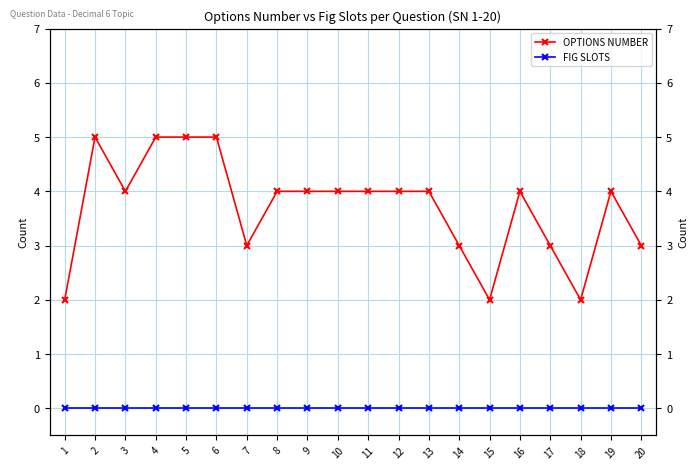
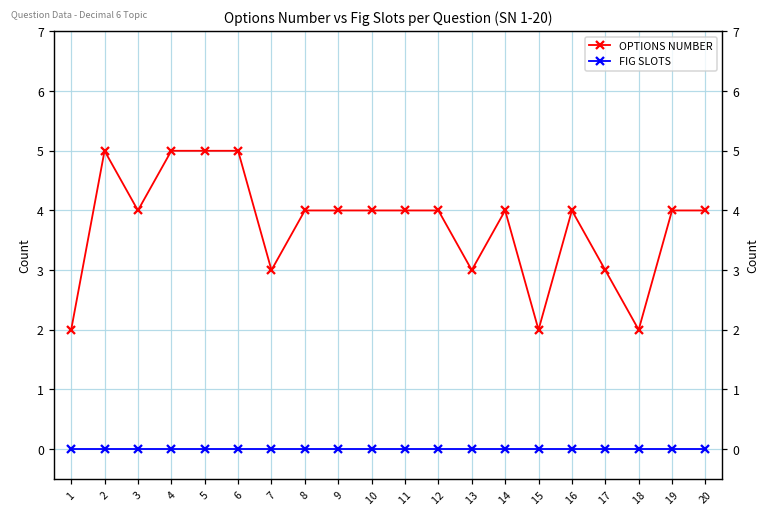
OPTIONS NUMBER, 13: 4 -> 3
OPTIONS NUMBER, 14: 3 -> 4
OPTIONS NUMBER, 20: 3 -> 4
